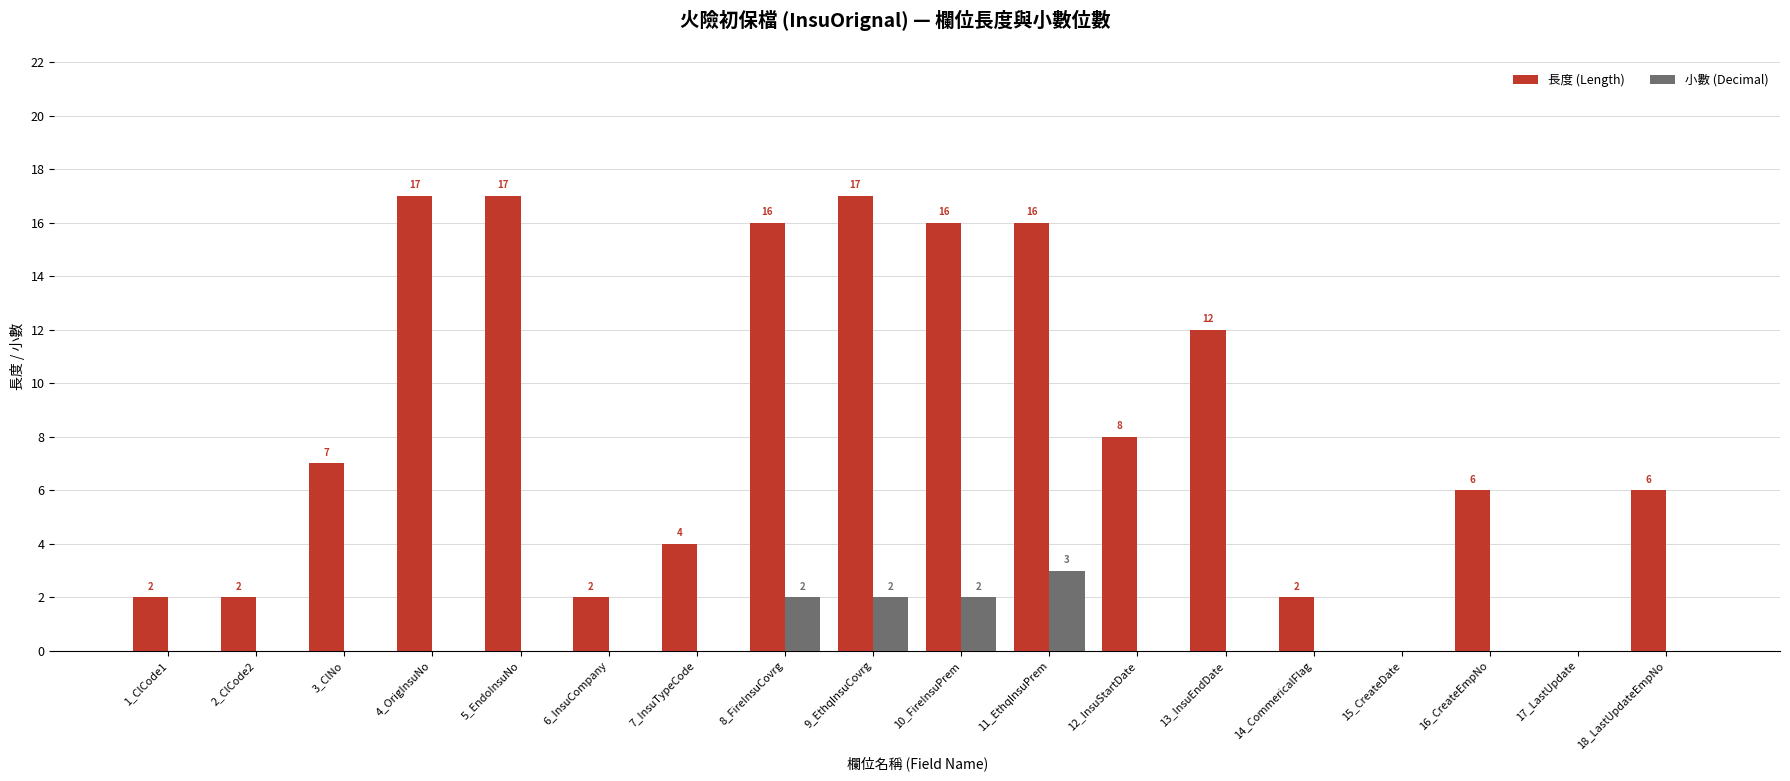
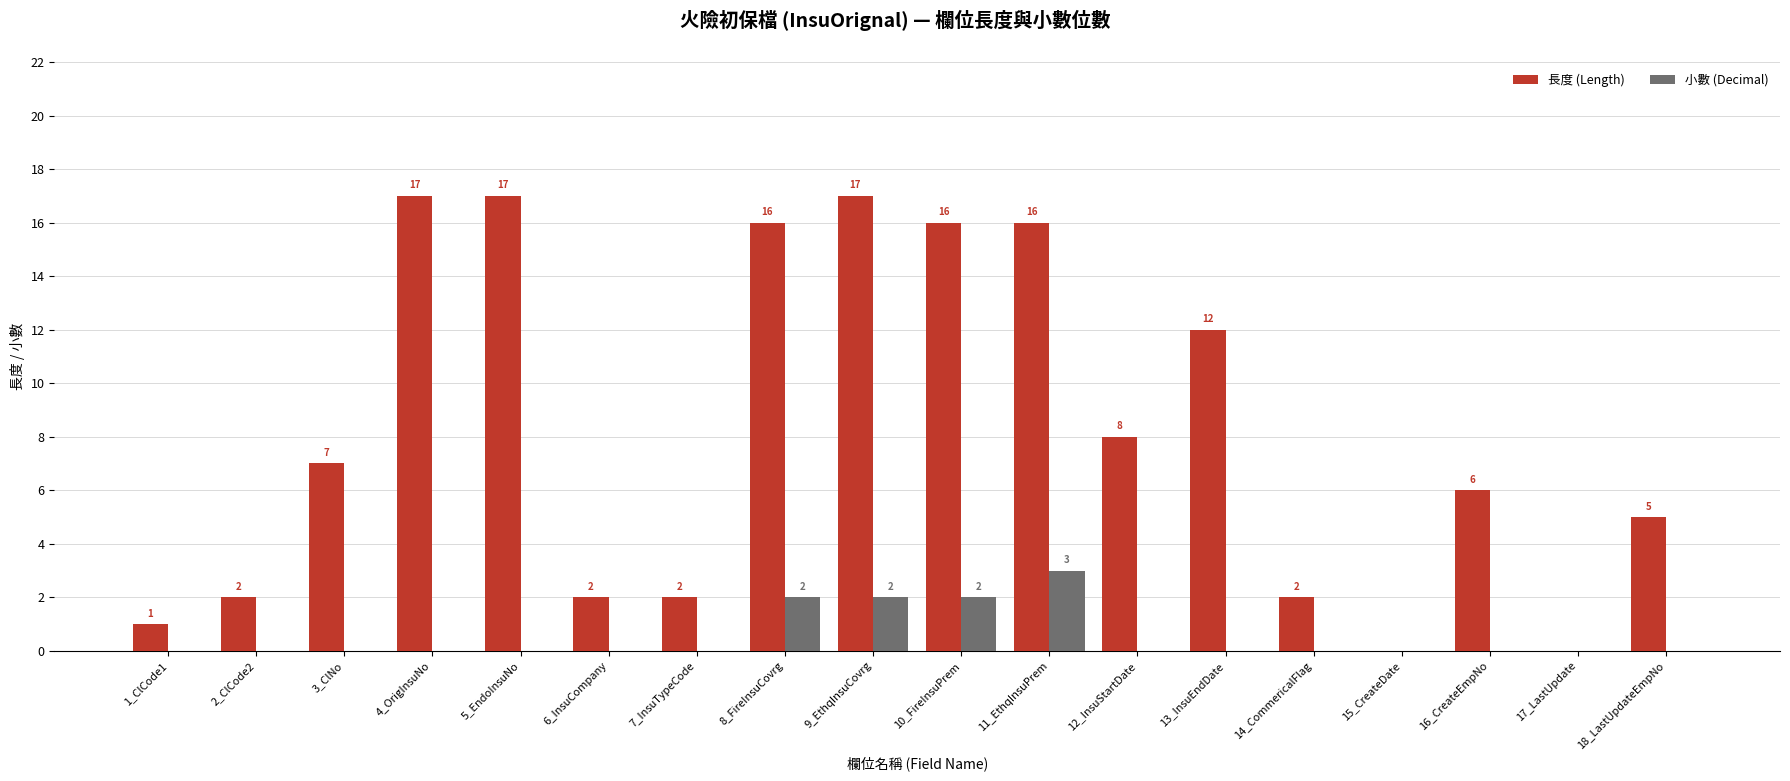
長度 (Length), 1_ClCode1: 2 -> 1
長度 (Length), 7_InsuTypeCode: 4 -> 2
長度 (Length), 18_LastUpdateEmpNo: 6 -> 5
